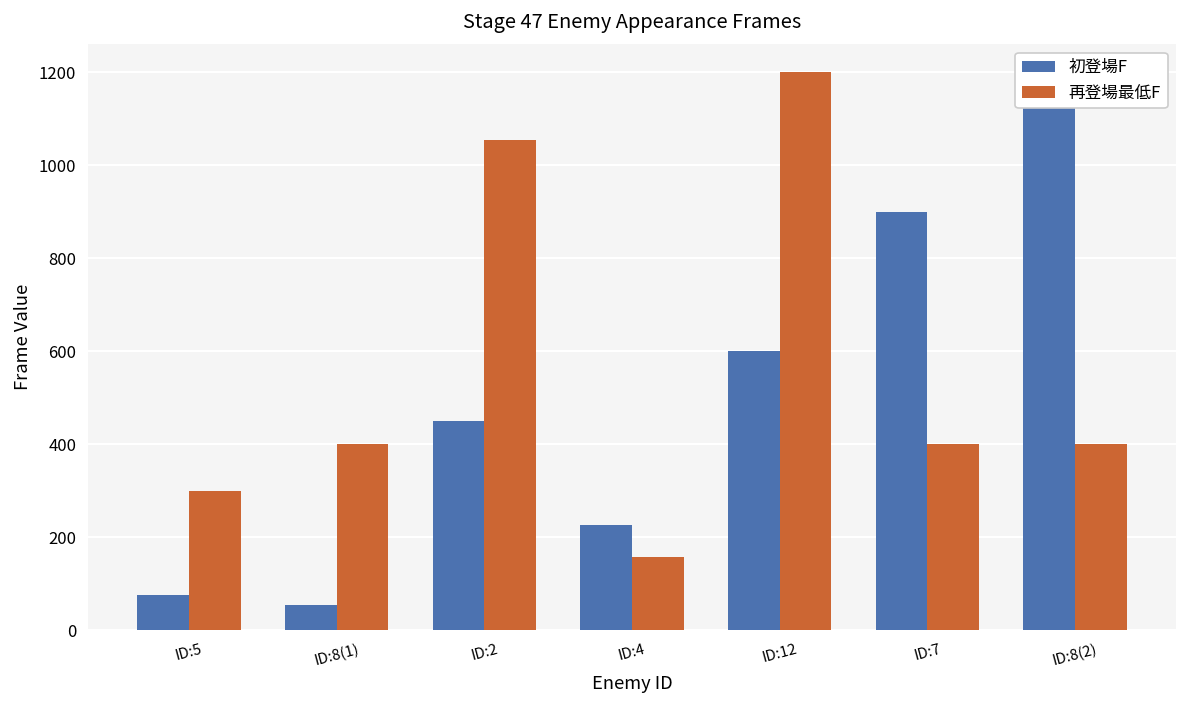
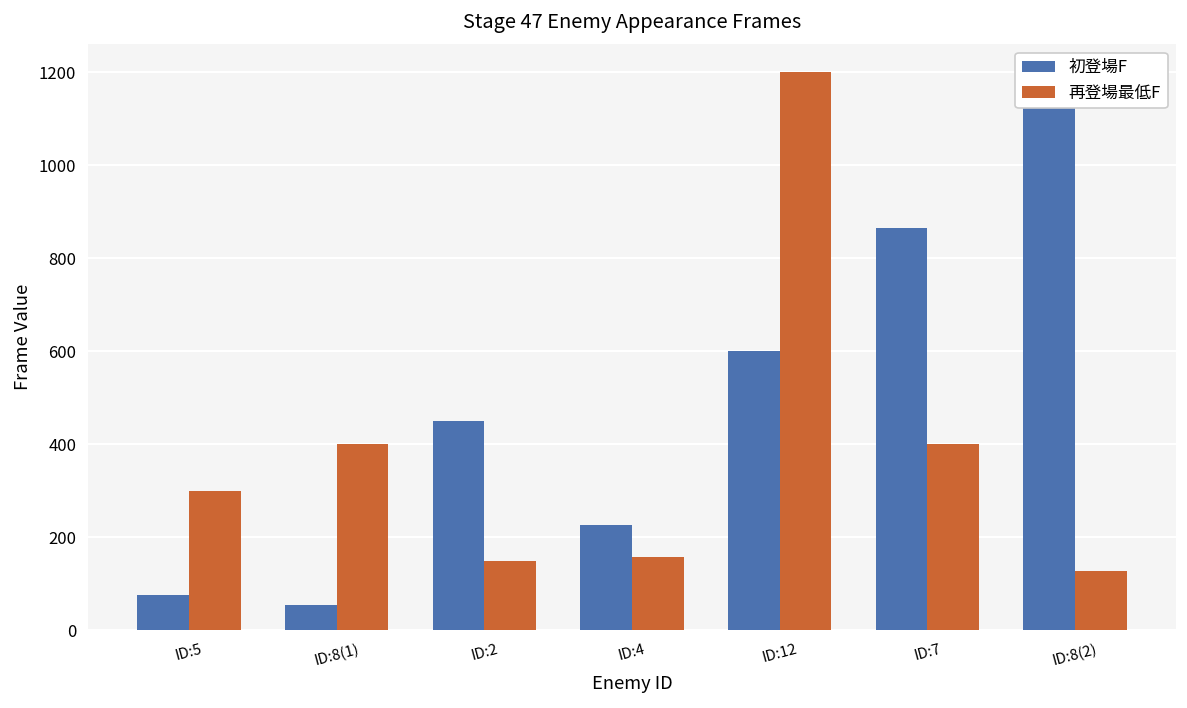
再登場最低F, ID:2: 1050 -> 150
初登場F, ID:7: 900 -> 860
再登場最低F, ID:8(2): 400 -> 130
